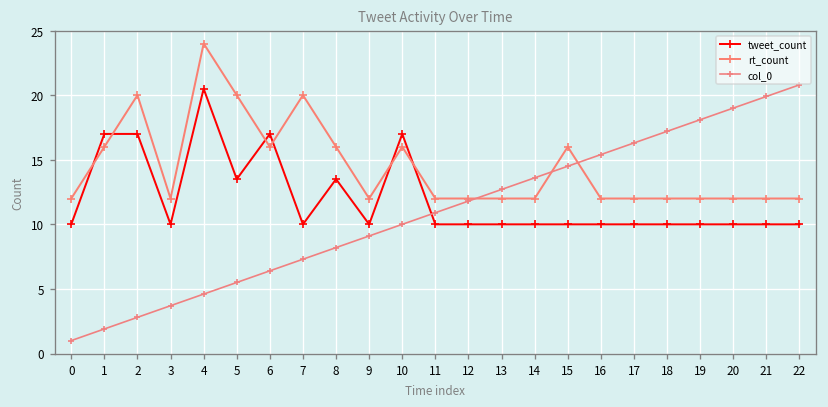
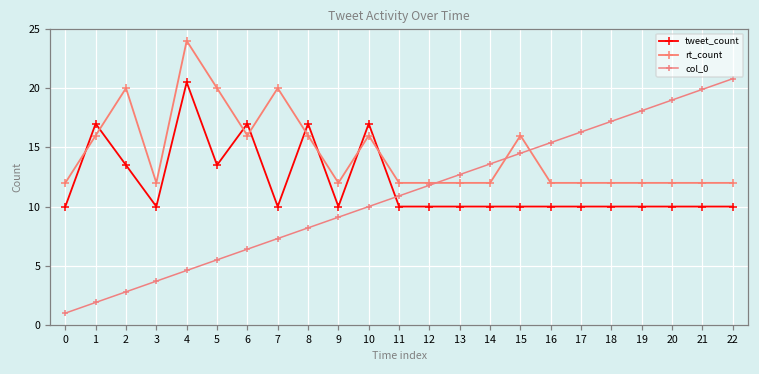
tweet_count, 2: 17.0 -> 13.5
tweet_count, 8: 13.5 -> 17.0
